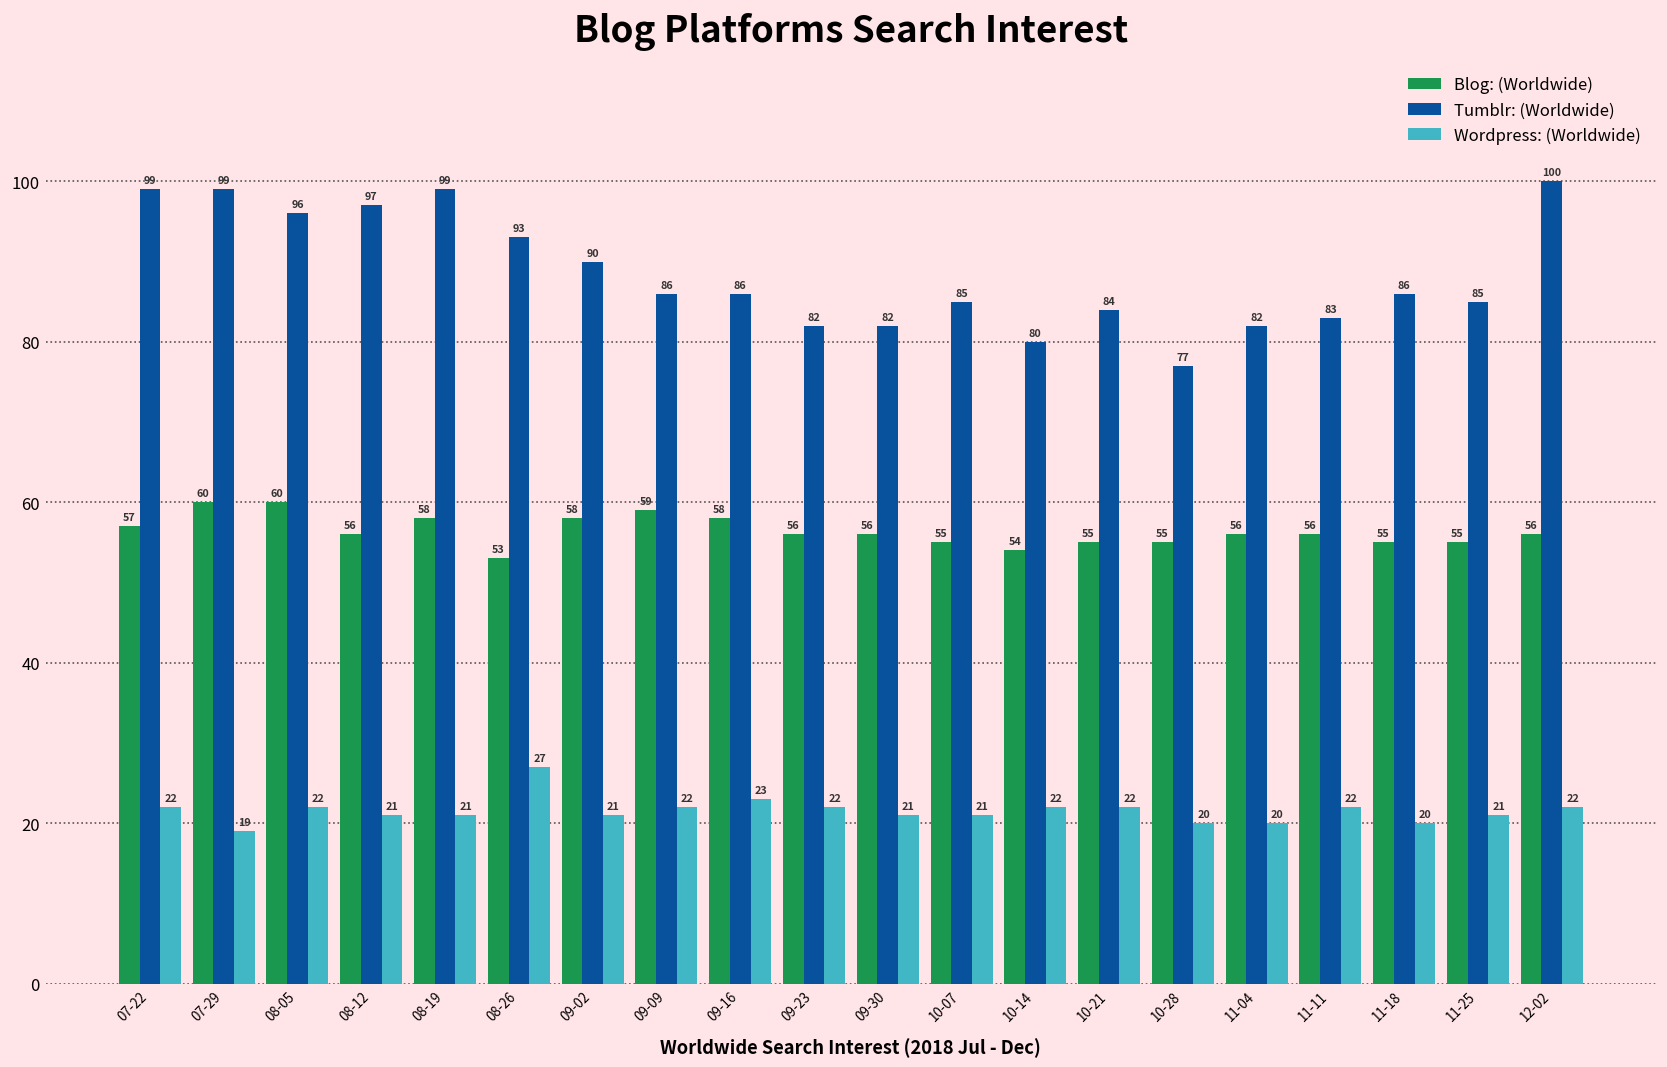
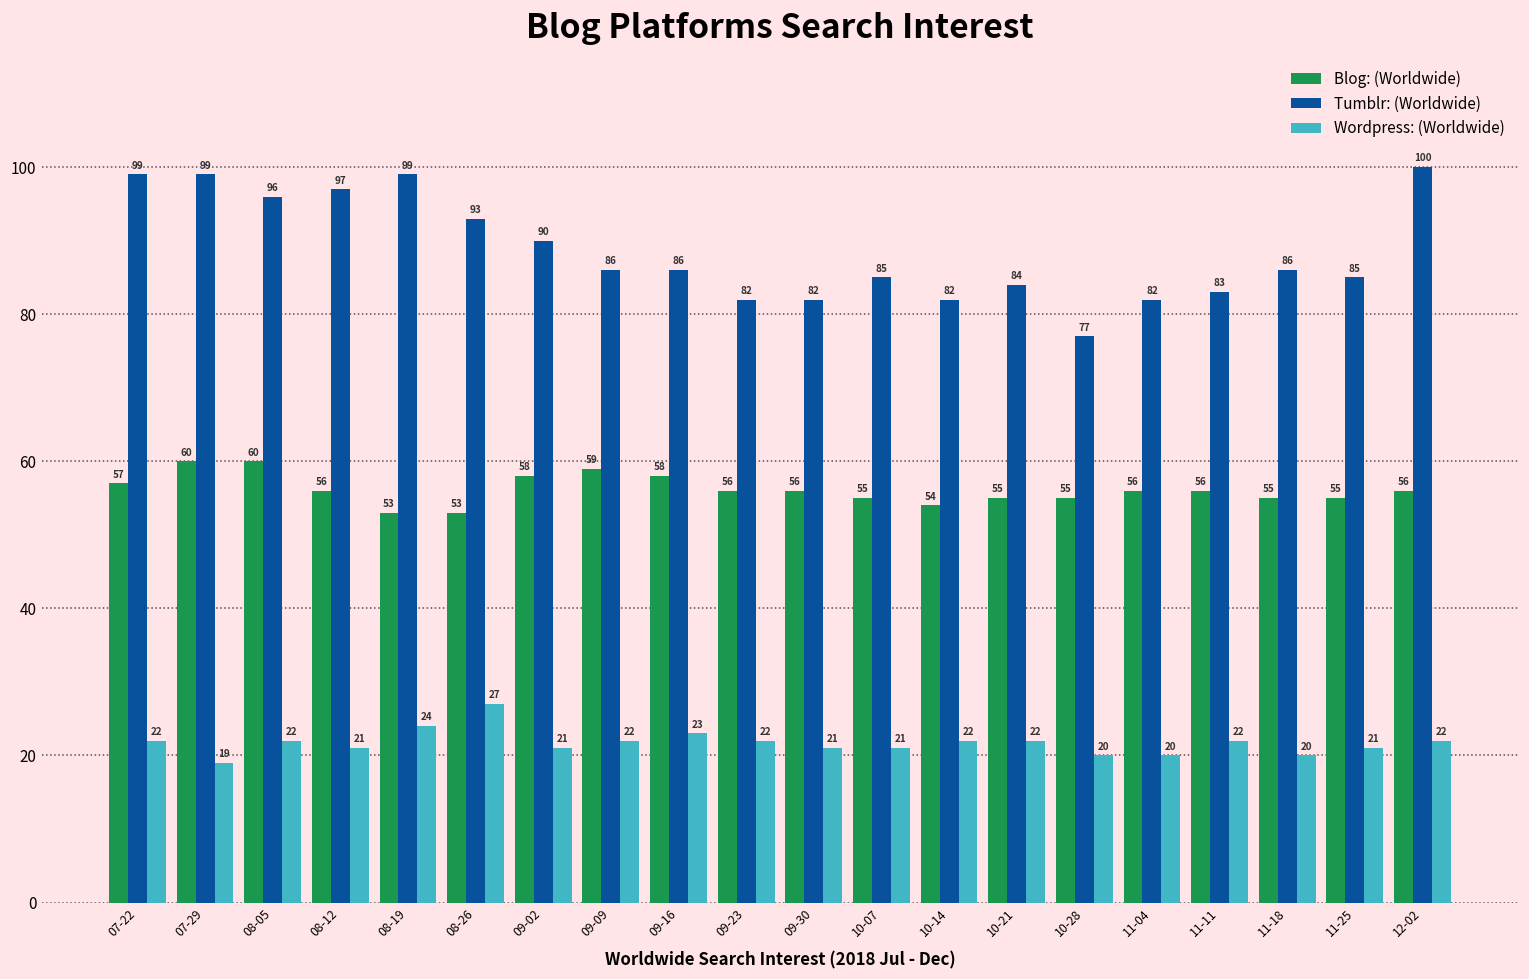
Blog: (Worldwide), 08-19: 58 -> 53
Wordpress: (Worldwide), 08-19: 21 -> 24
Tumblr: (Worldwide), 10-14: 80 -> 82
